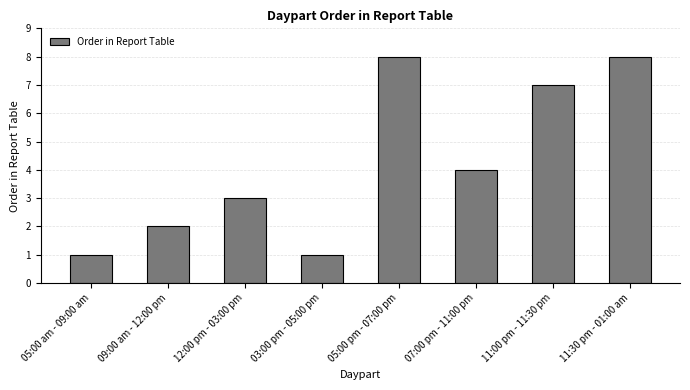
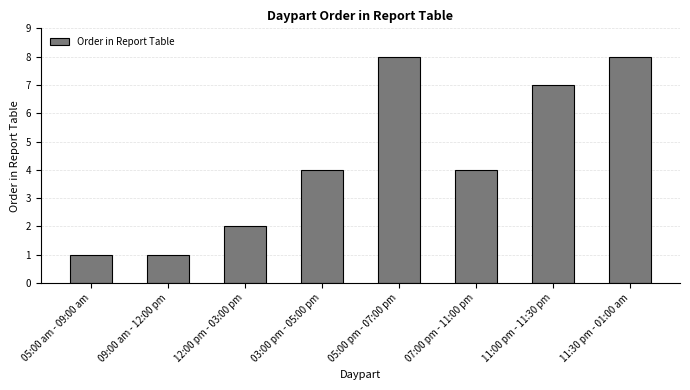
09:00 am - 12:00 pm: 2 -> 1
12:00 pm - 03:00 pm: 3 -> 2
03:00 pm - 05:00 pm: 1 -> 4
